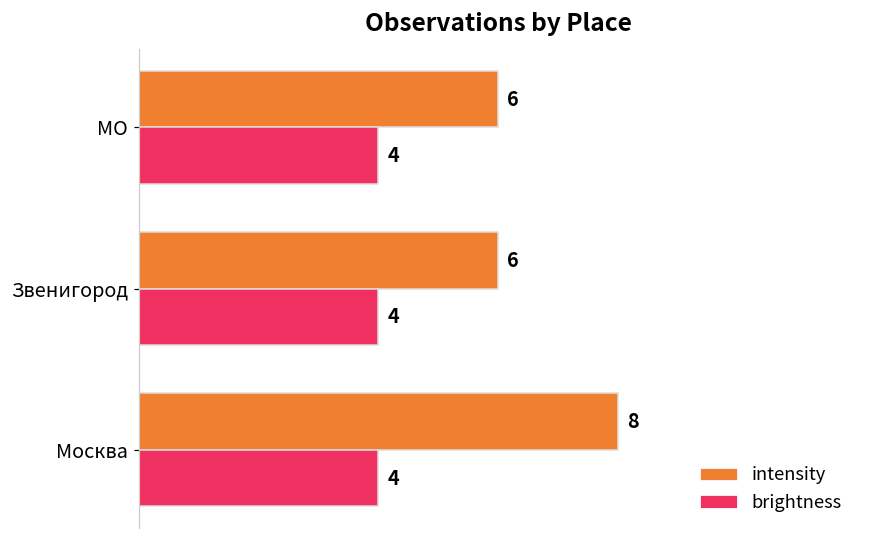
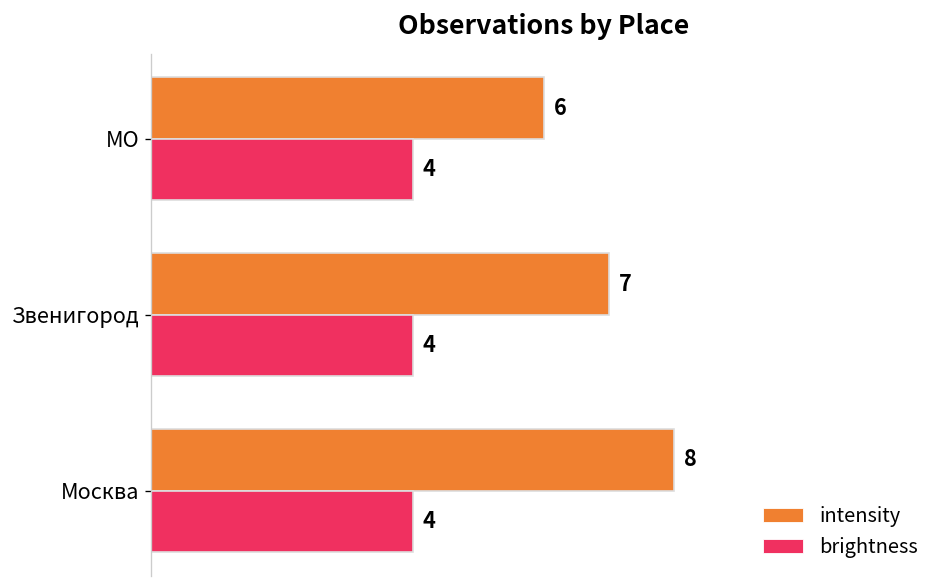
intensity, Звенигород: 6 -> 7
